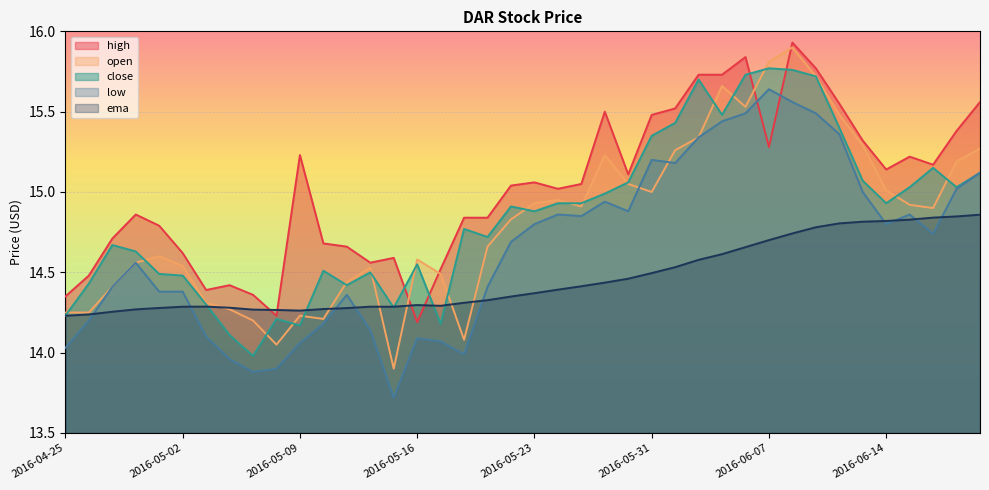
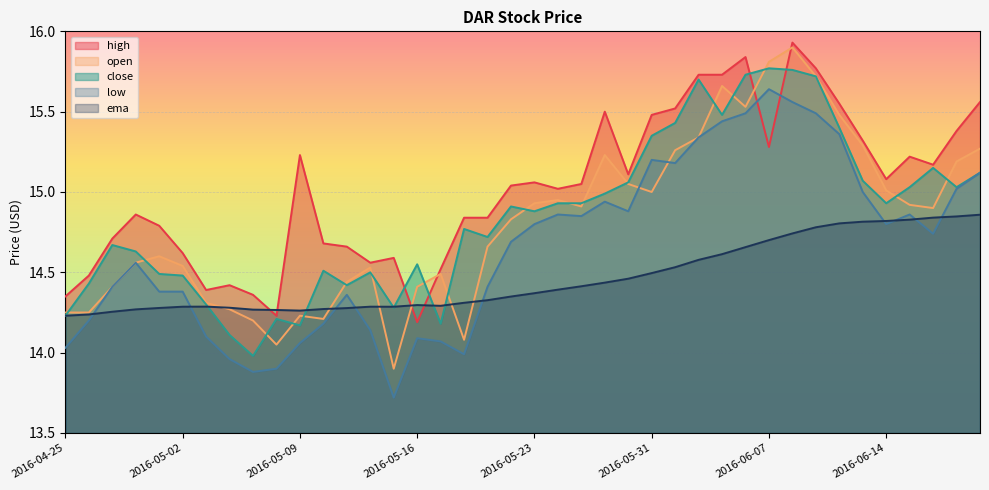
open, 2016-05-16: 14.58 -> 14.41
high, 2016-06-14: 15.14 -> 15.08
